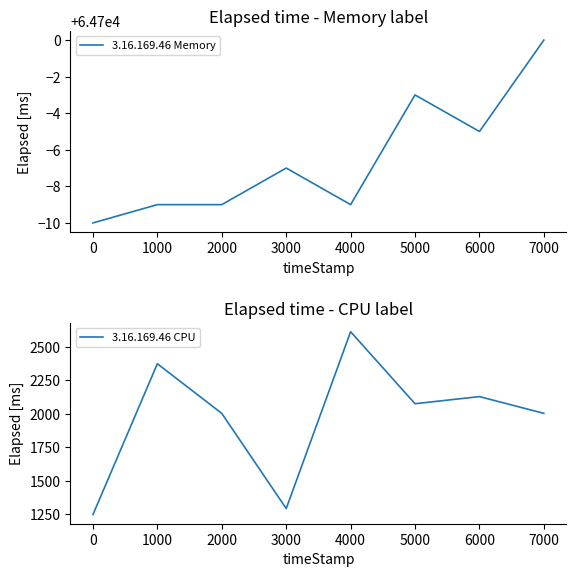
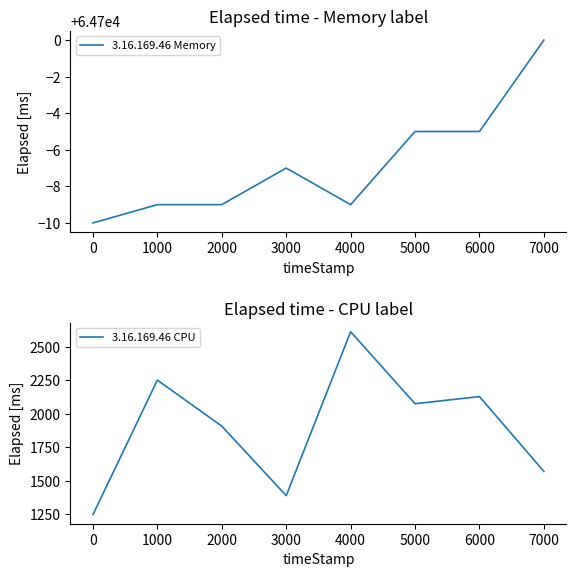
Elapsed time - Memory label, 5000: 64697 -> 64695
Elapsed time - CPU label, 1000: 2370 -> 2250
Elapsed time - CPU label, 2000: 2000 -> 1910
Elapsed time - CPU label, 3000: 1290 -> 1390
Elapsed time - CPU label, 7000: 2000 -> 1570
